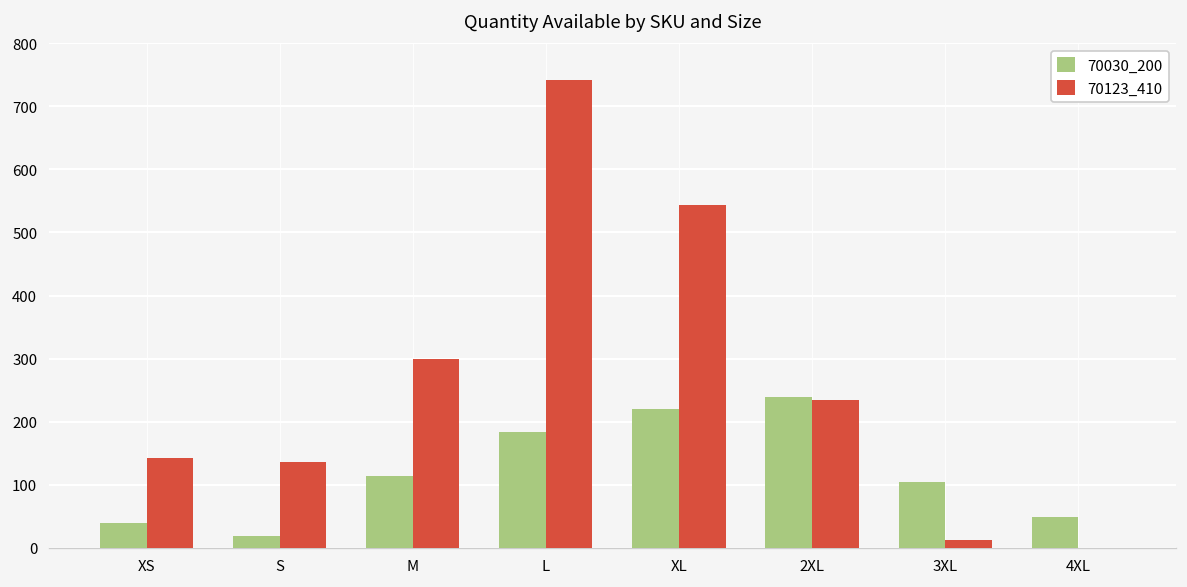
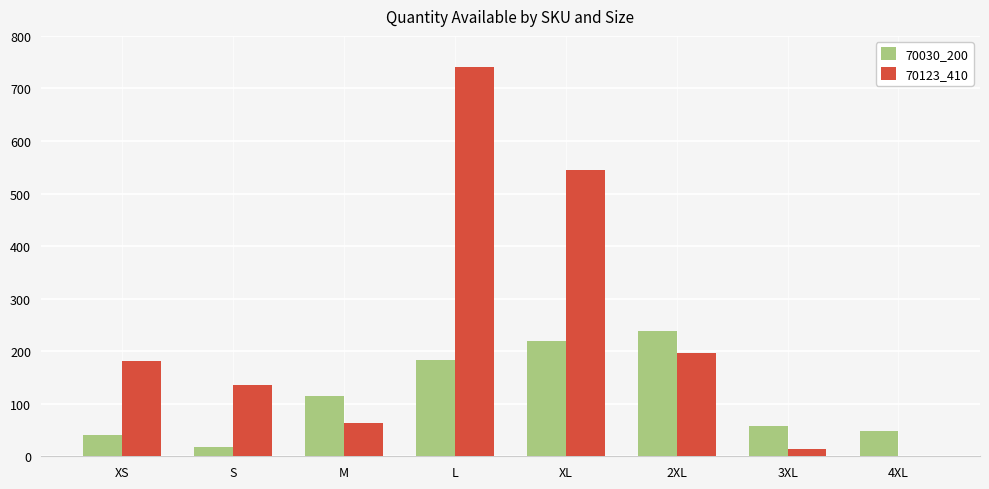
70123_410, XS: 140 -> 180
70123_410, M: 300 -> 60
70123_410, 2XL: 240 -> 200
70030_200, 3XL: 100 -> 60
